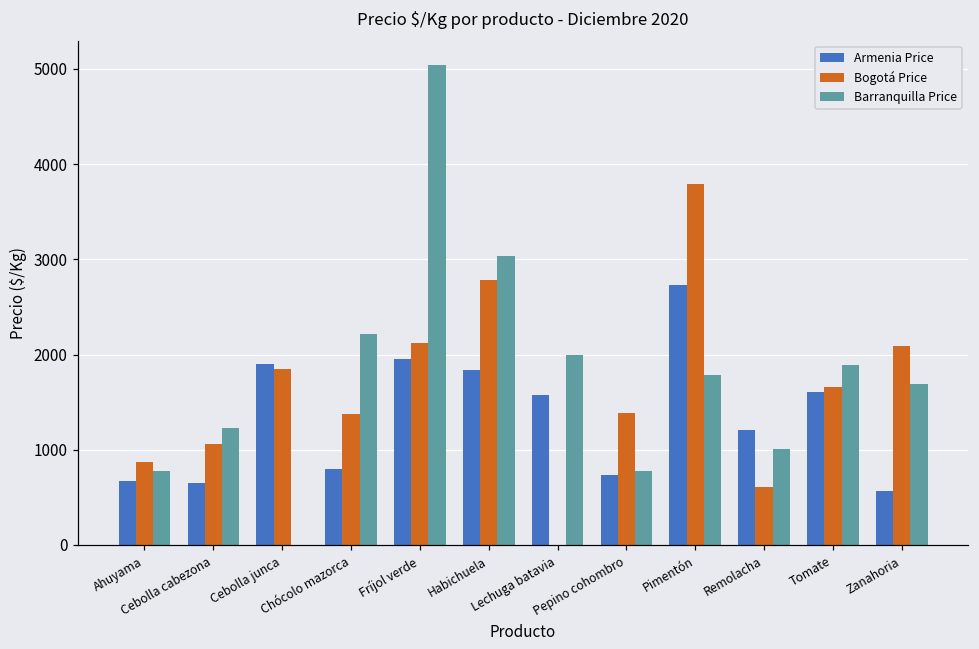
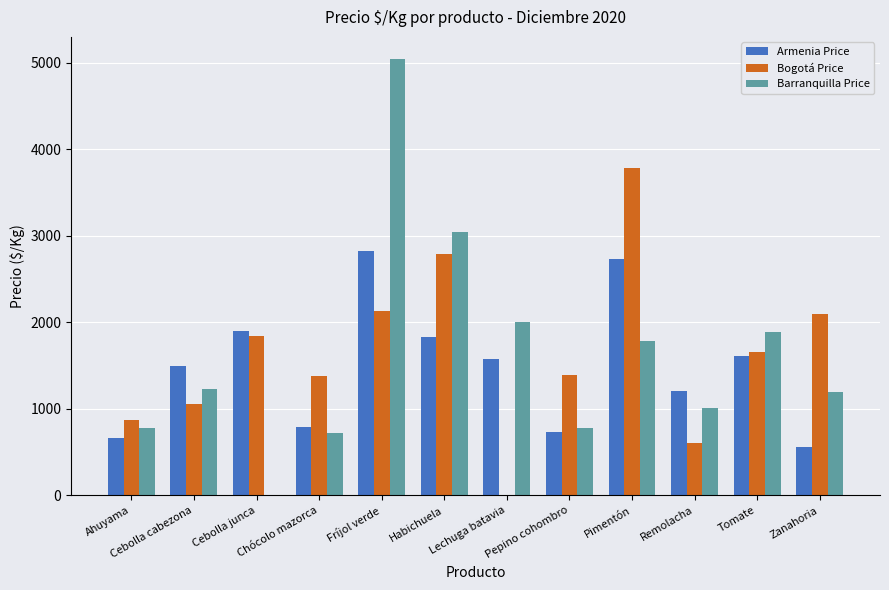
Armenia Price, Cebolla cabezona: 700 -> 1500
Barranquilla Price, Chócolo mazorca: 2200 -> 700
Armenia Price, Fríjol verde: 1900 -> 2800
Barranquilla Price, Zanahoria: 1700 -> 1200
